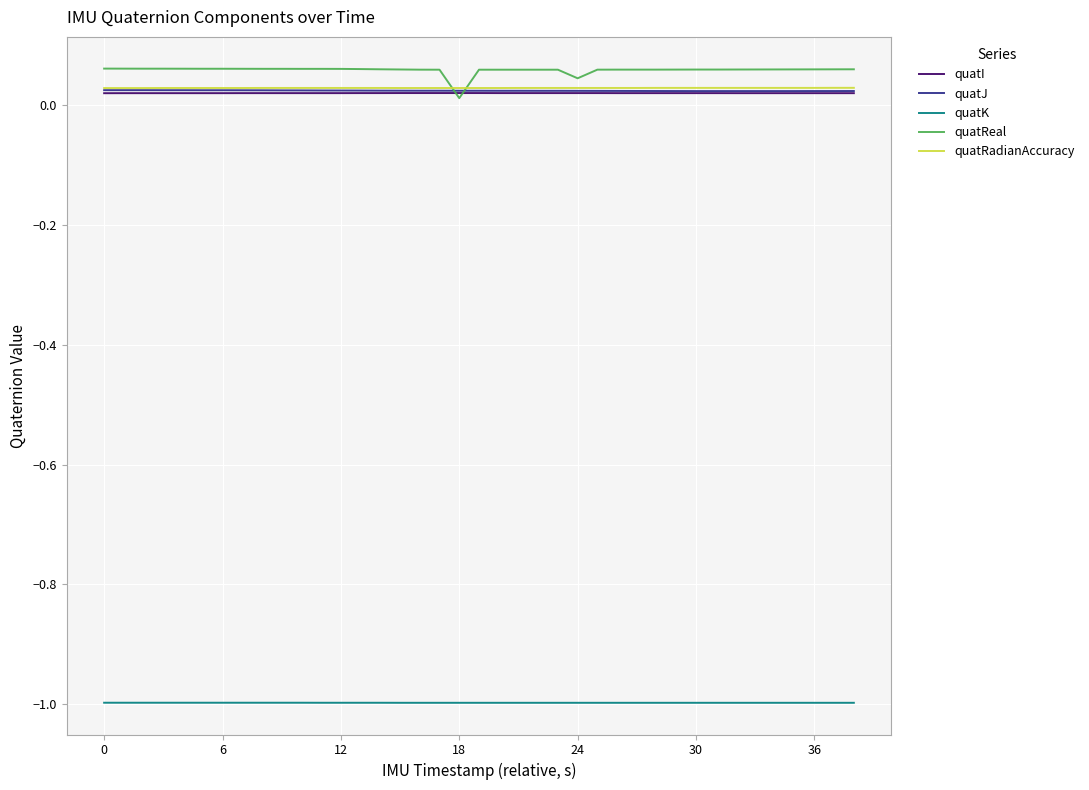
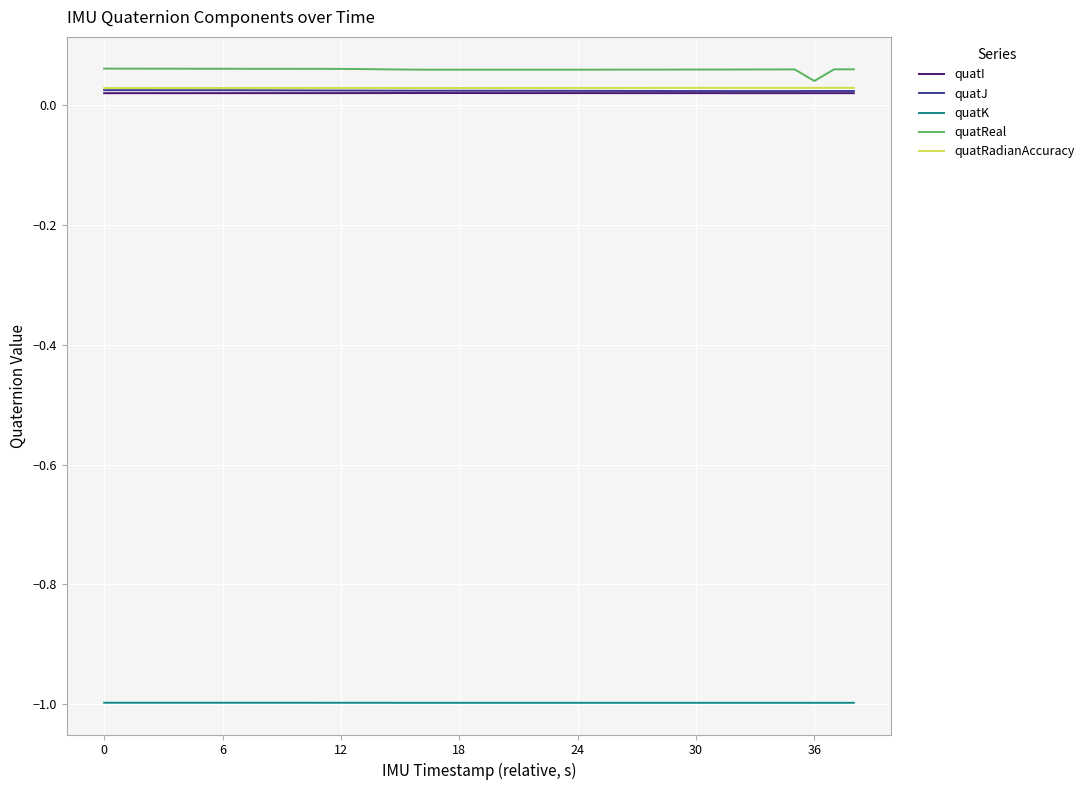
quatReal, 18: 0.01 -> 0.06
quatReal, 24: 0.04 -> 0.06
quatReal, 36: 0.06 -> 0.04
